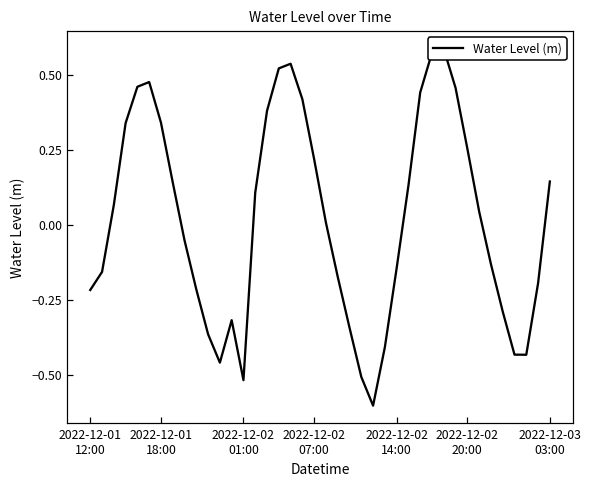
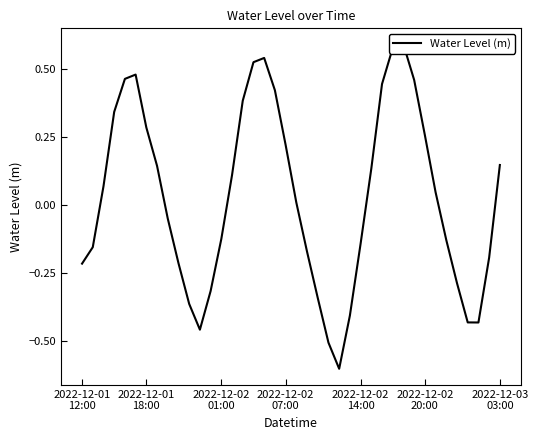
2022-12-01 18:00: 0.34 -> 0.28
2022-12-02 01:00: -0.52 -> -0.12
